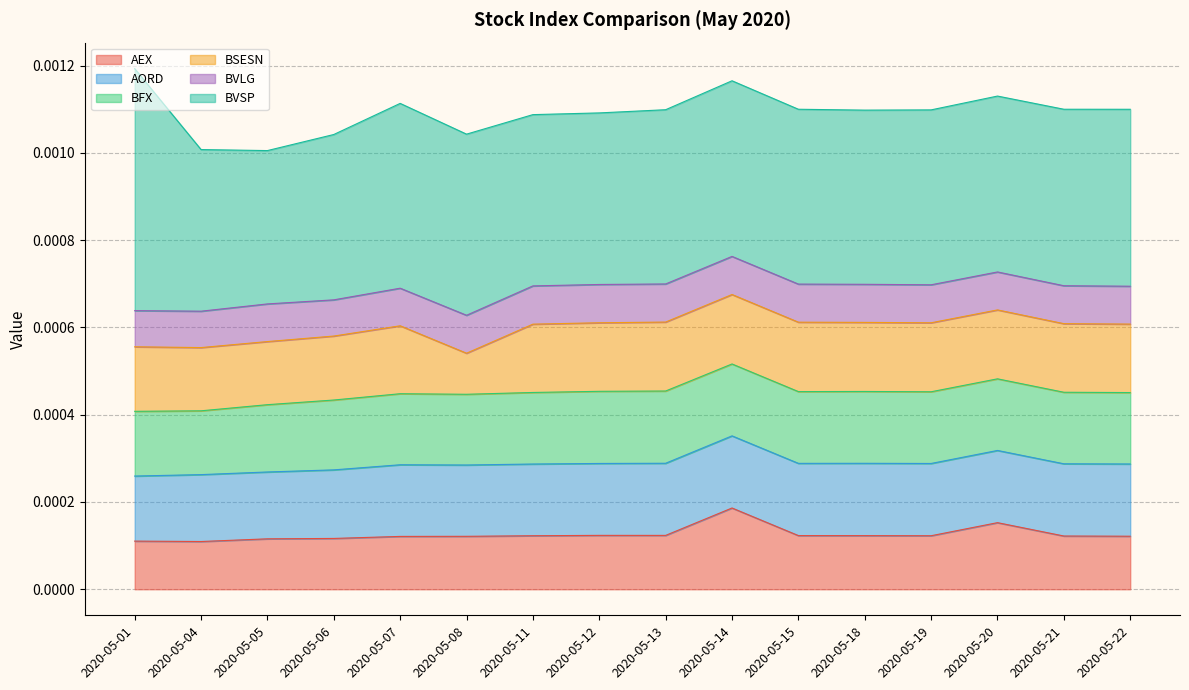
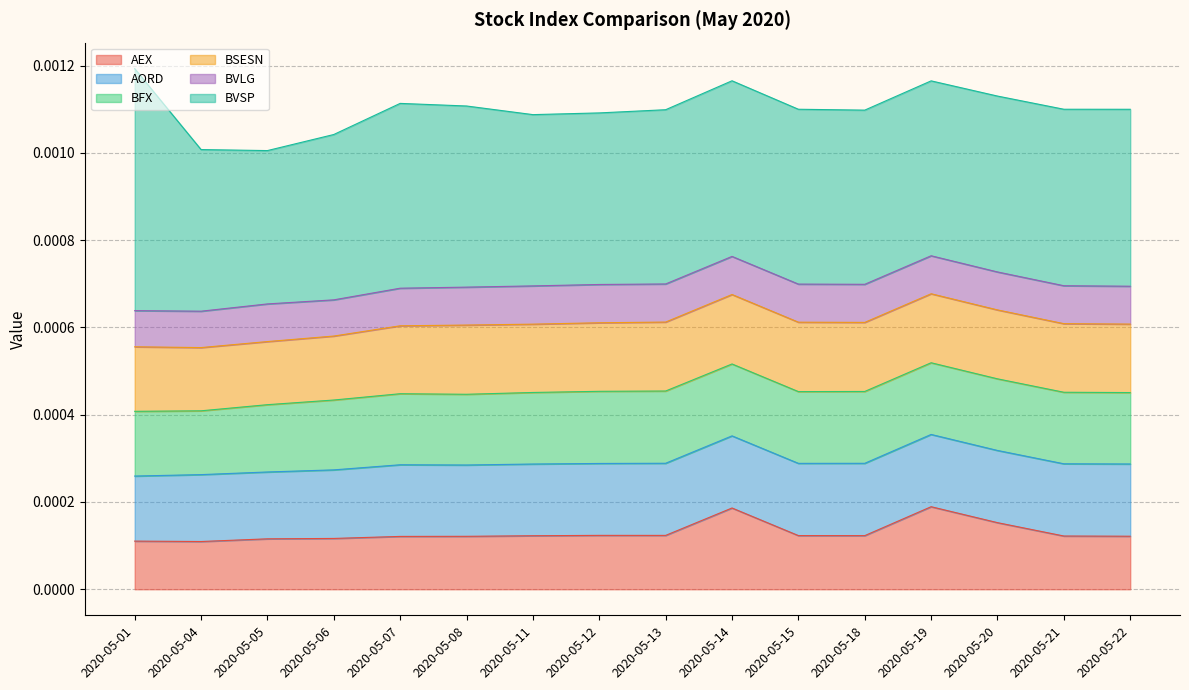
BSESN, 2020-05-08: 0.00009 -> 0.00016
AEX, 2020-05-19: 0.00012 -> 0.00019
